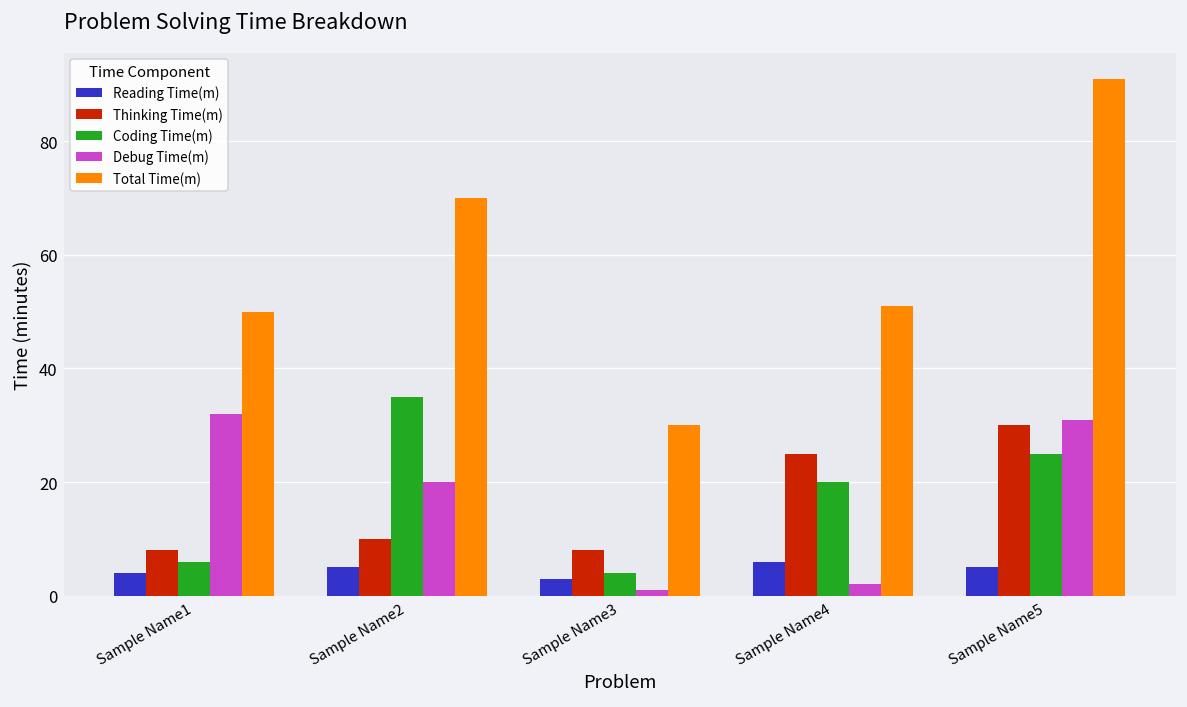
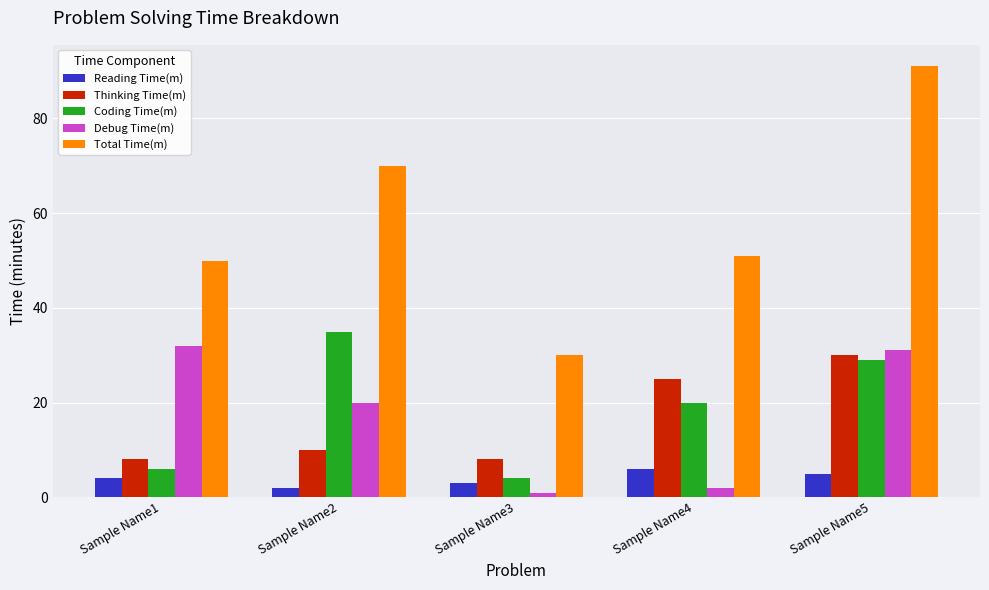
Reading Time(m), Sample Name2: 5 -> 2
Coding Time(m), Sample Name5: 25 -> 29
